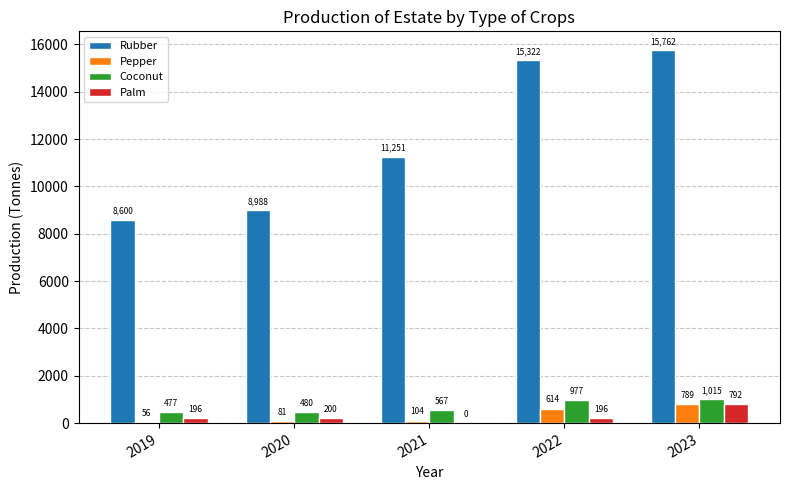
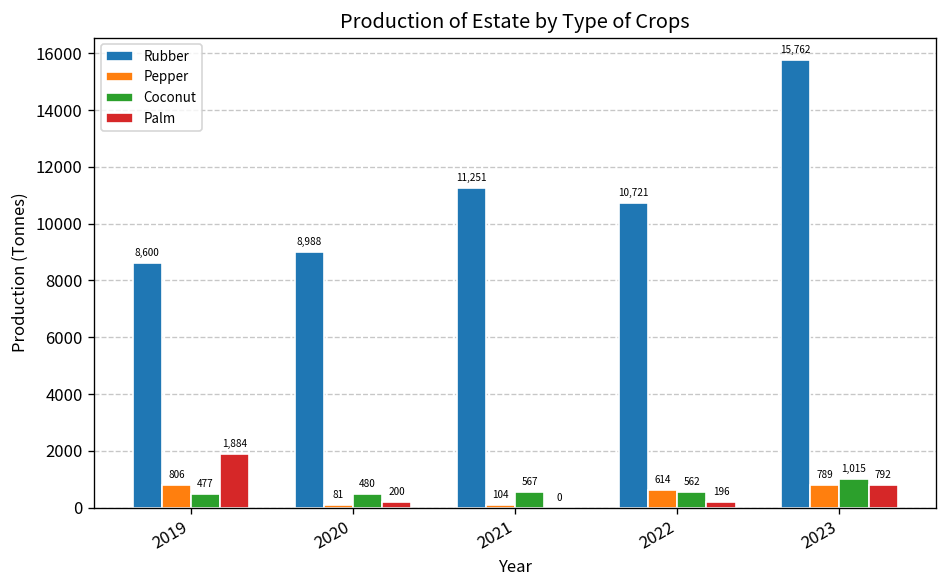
Pepper, 2019: 56 -> 806
Palm, 2019: 196 -> 1,884
Rubber, 2022: 15,322 -> 10,721
Coconut, 2022: 977 -> 562
